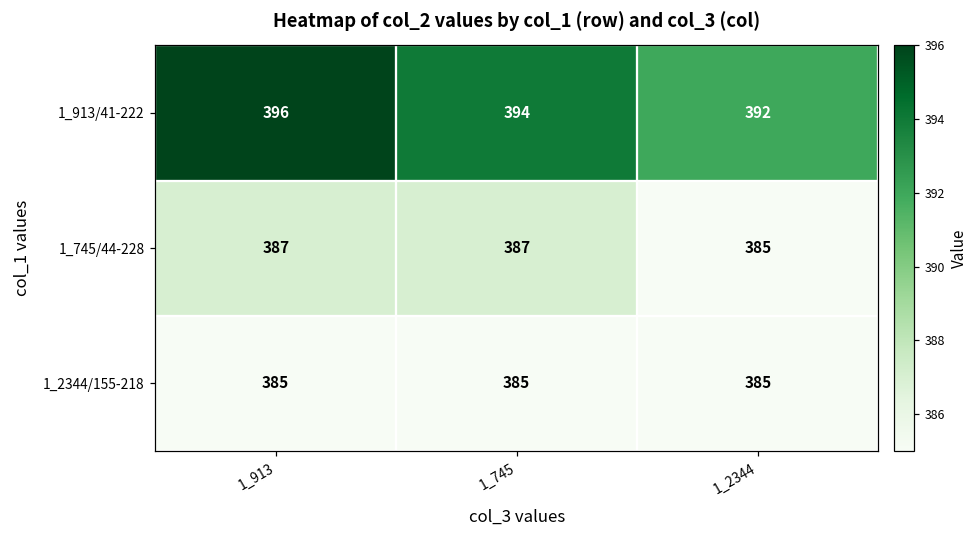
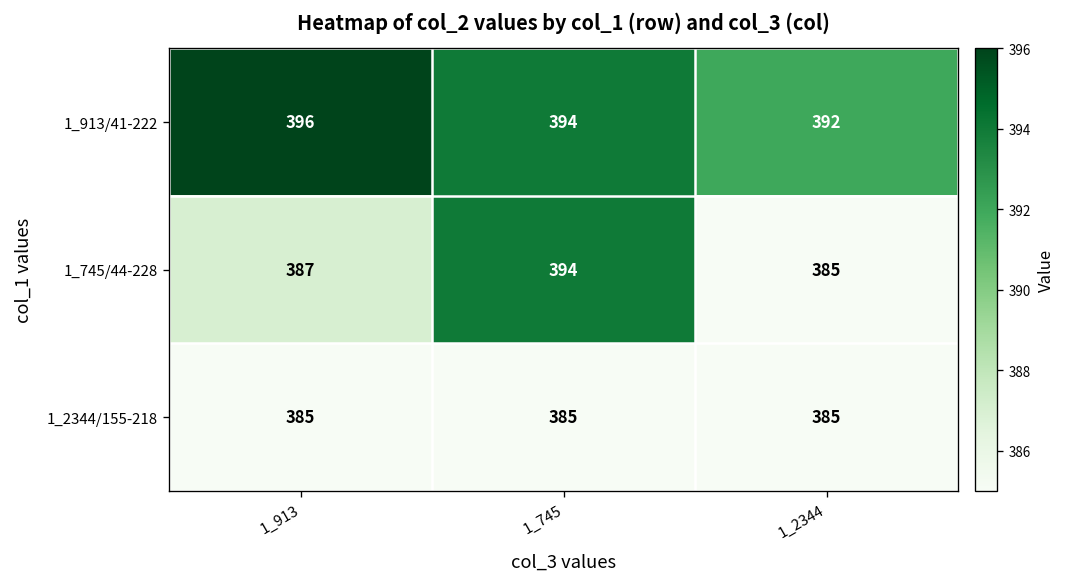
1_745/44-228, 1_745: 387 -> 394
